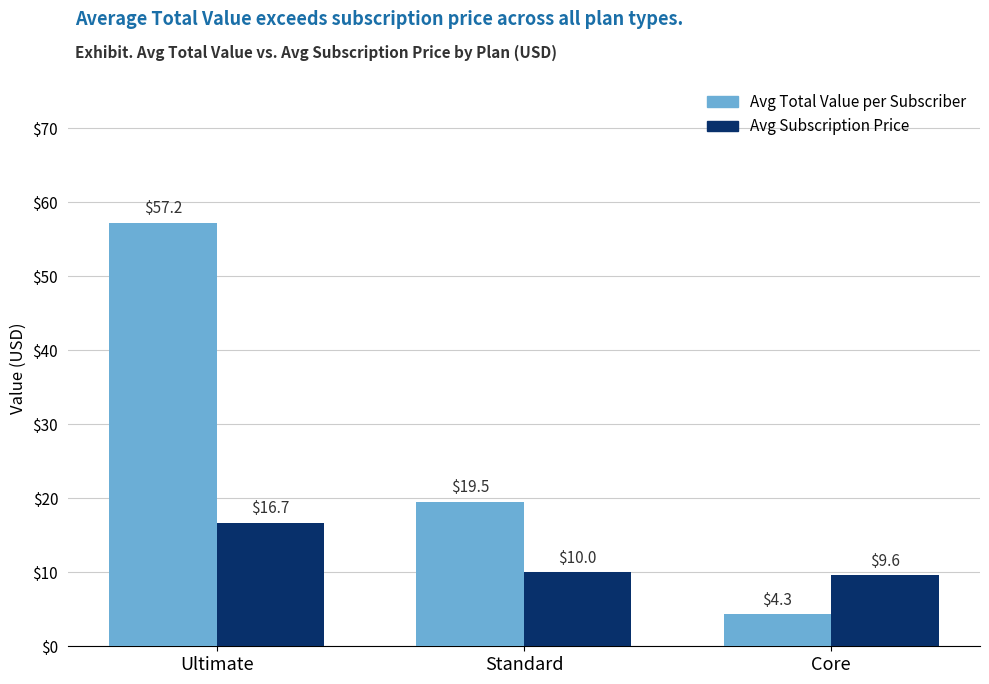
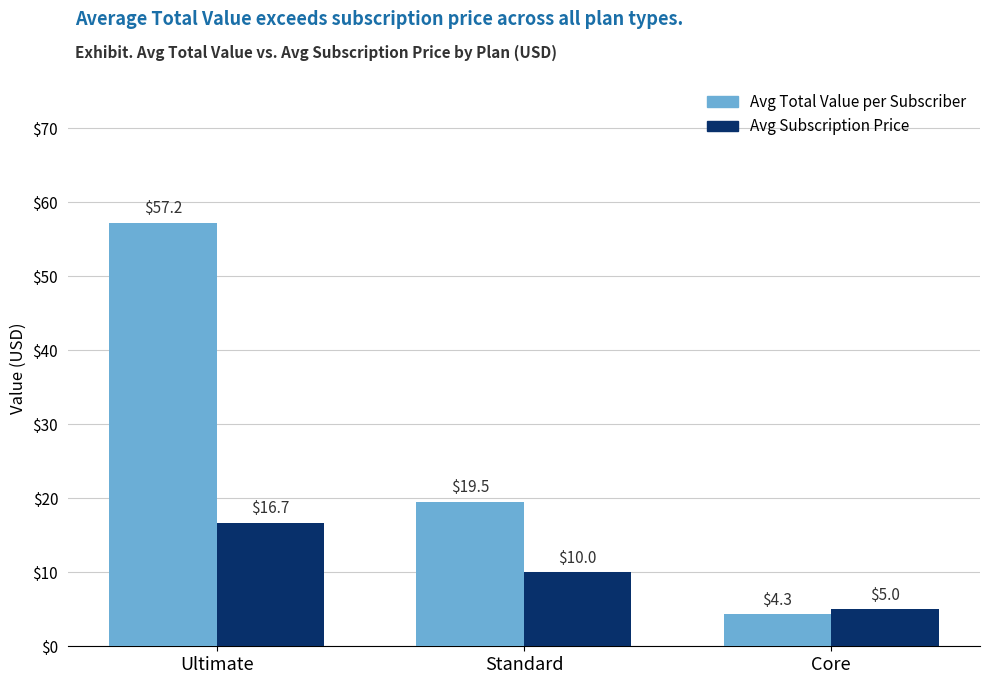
Avg Subscription Price, Core: $9.6 -> $5.0
